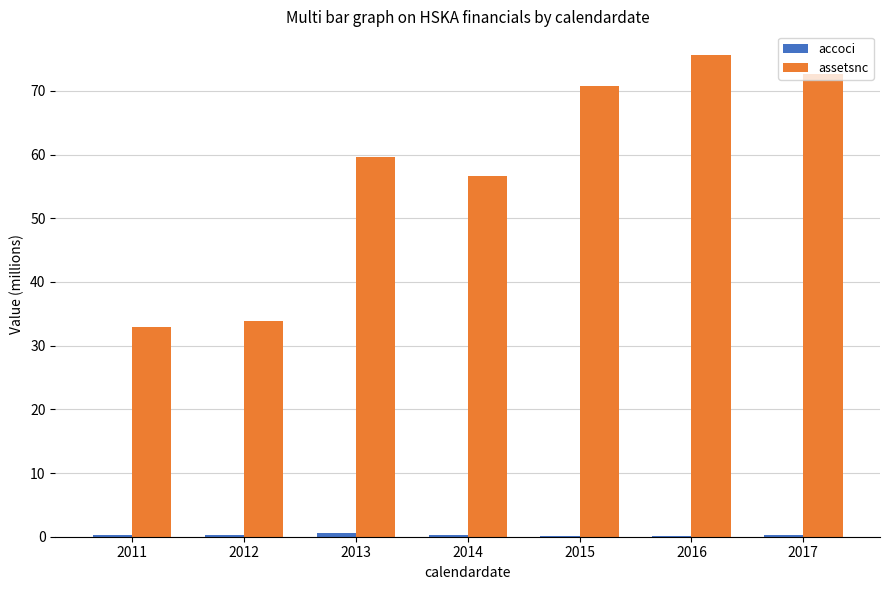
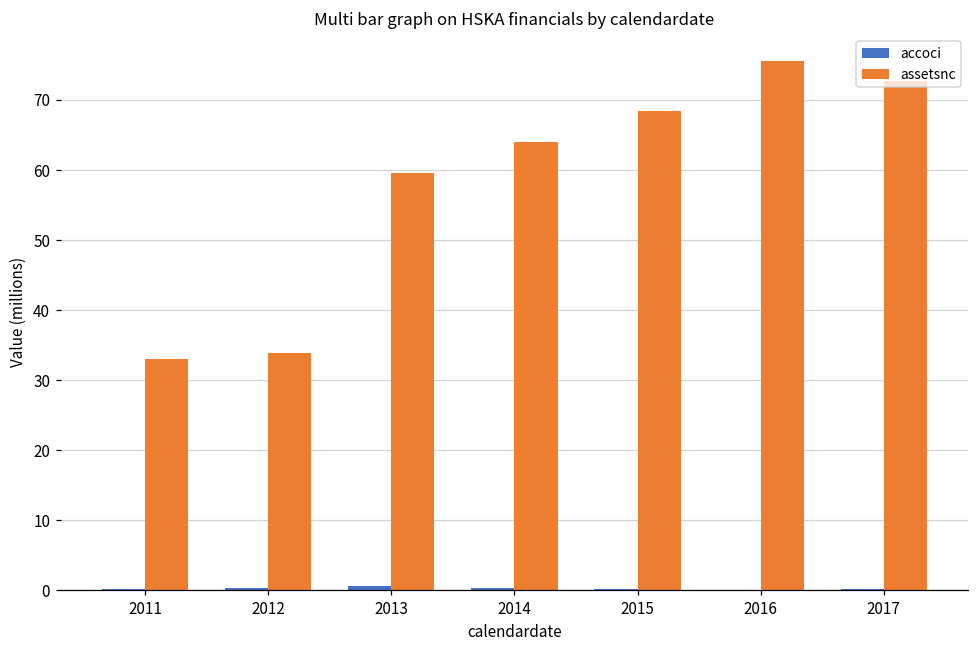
assetsnc, 2014: 57 -> 64
assetsnc, 2015: 71 -> 68
